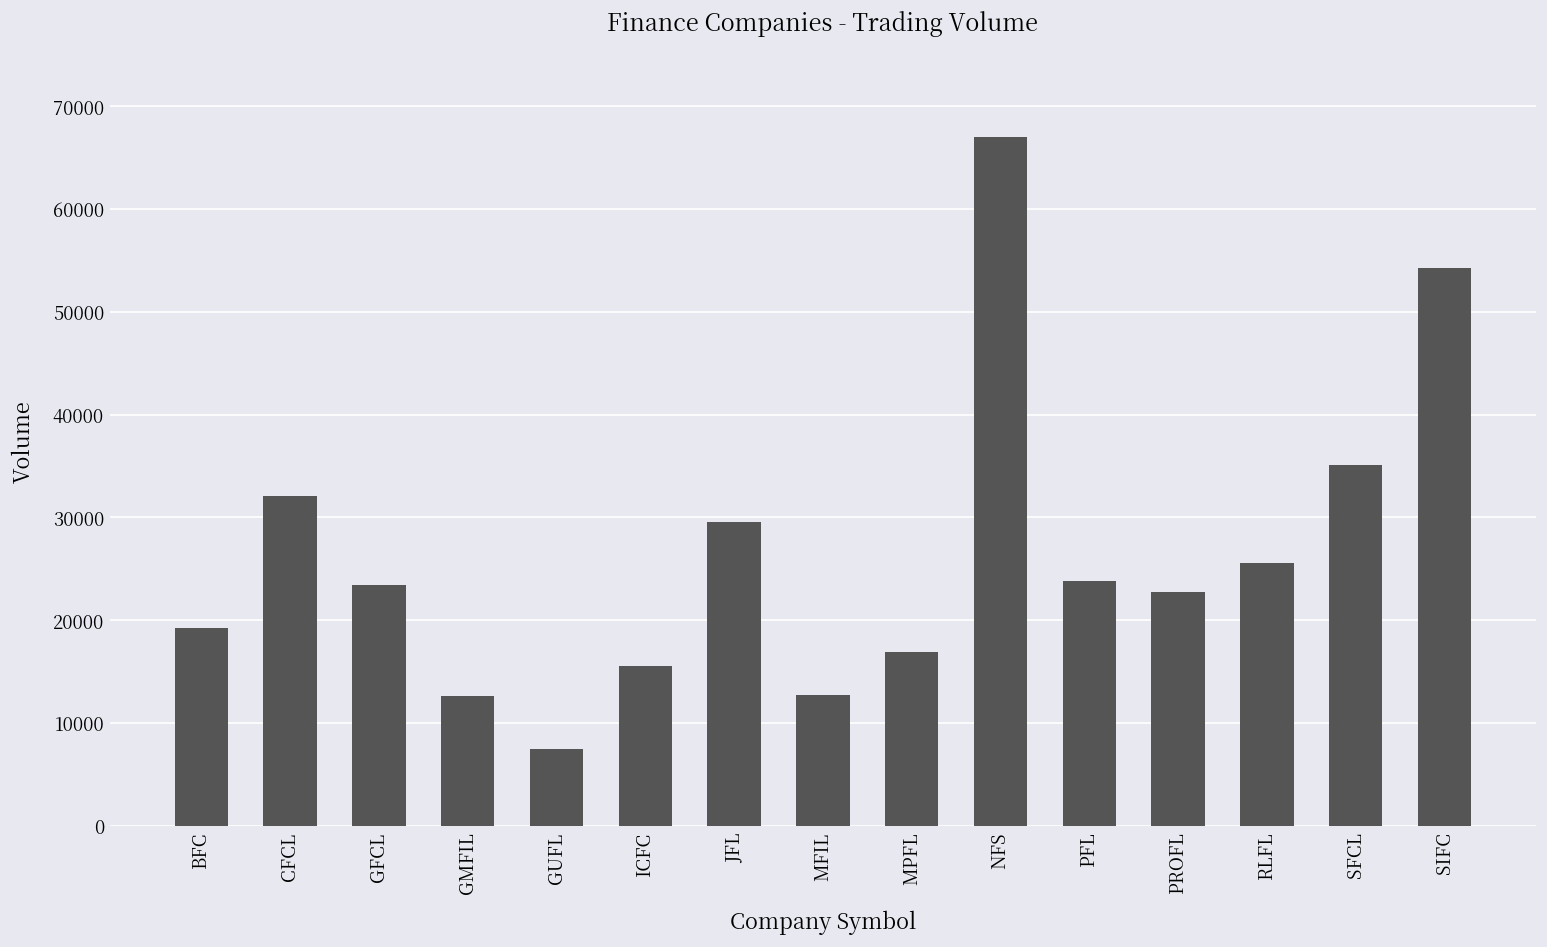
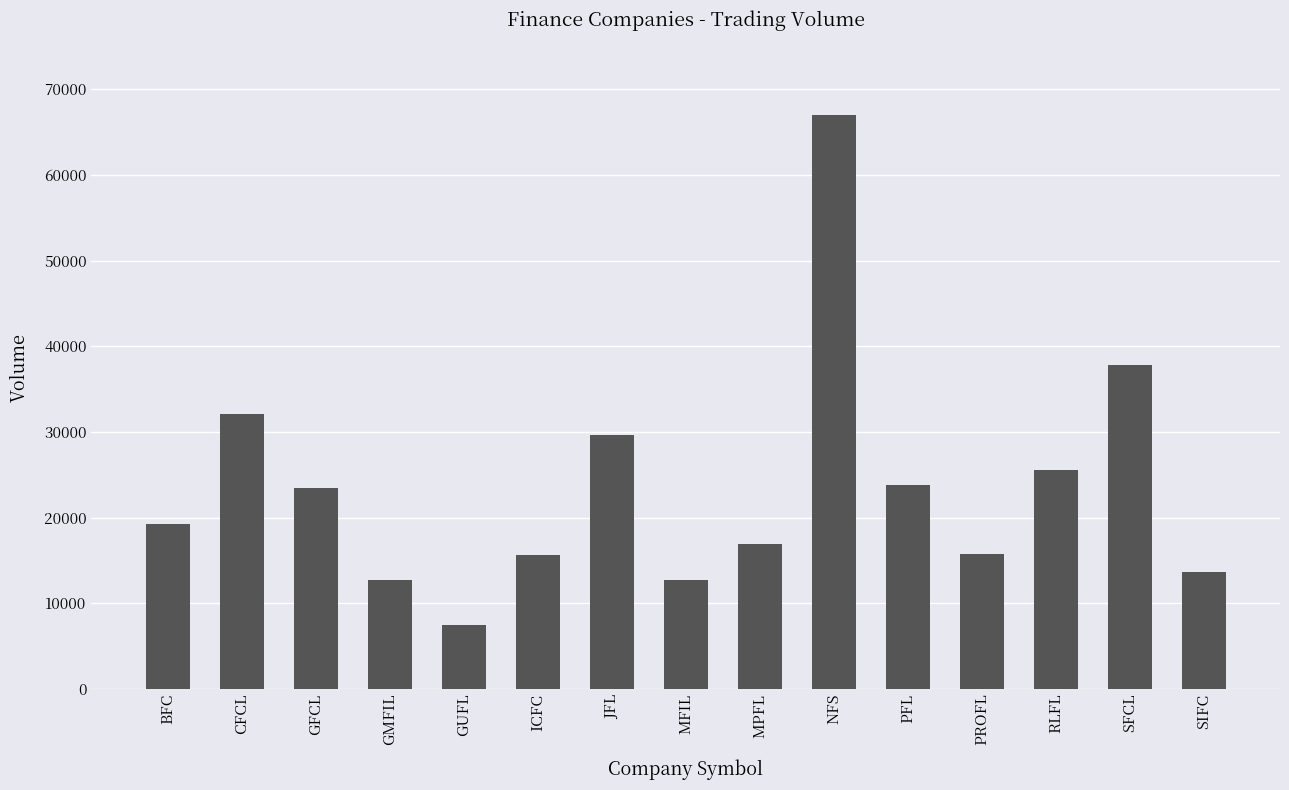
PROFL: 23000 -> 16000
SFCL: 35000 -> 38000
SIFC: 54000 -> 14000
